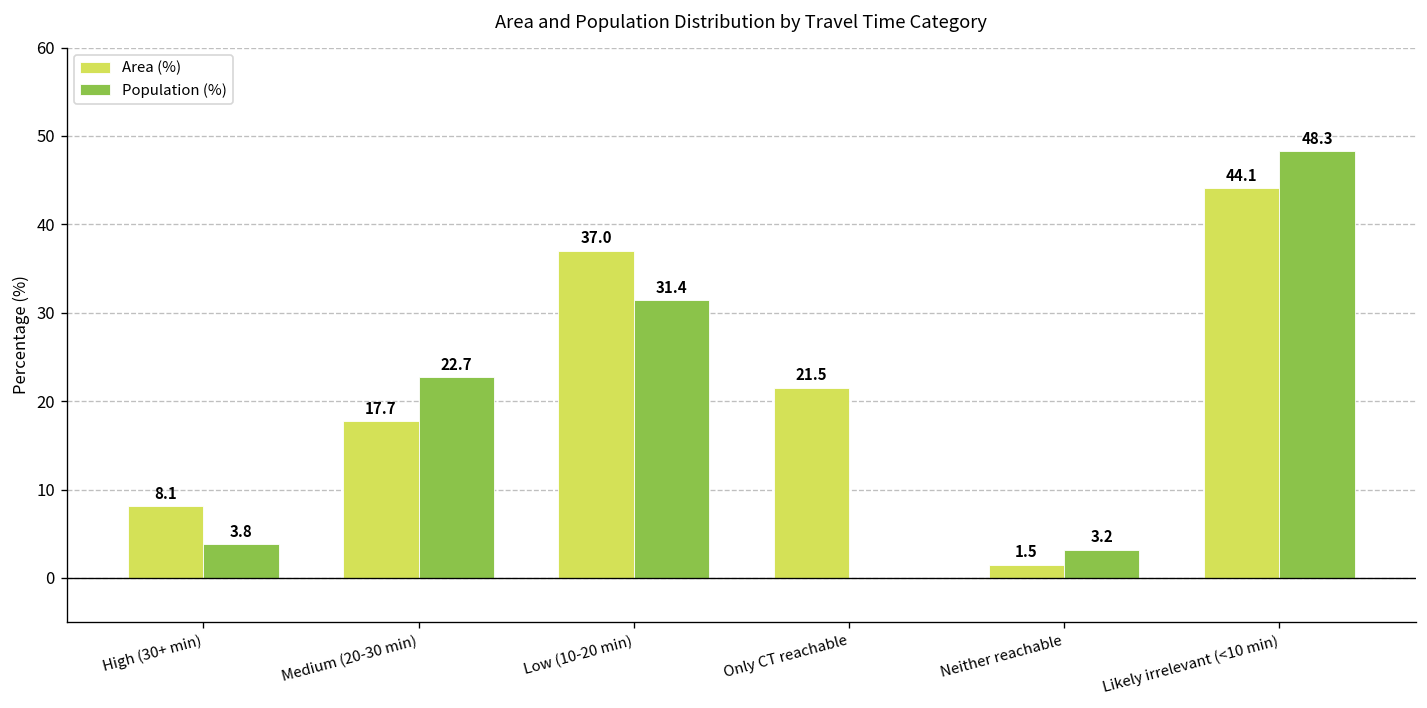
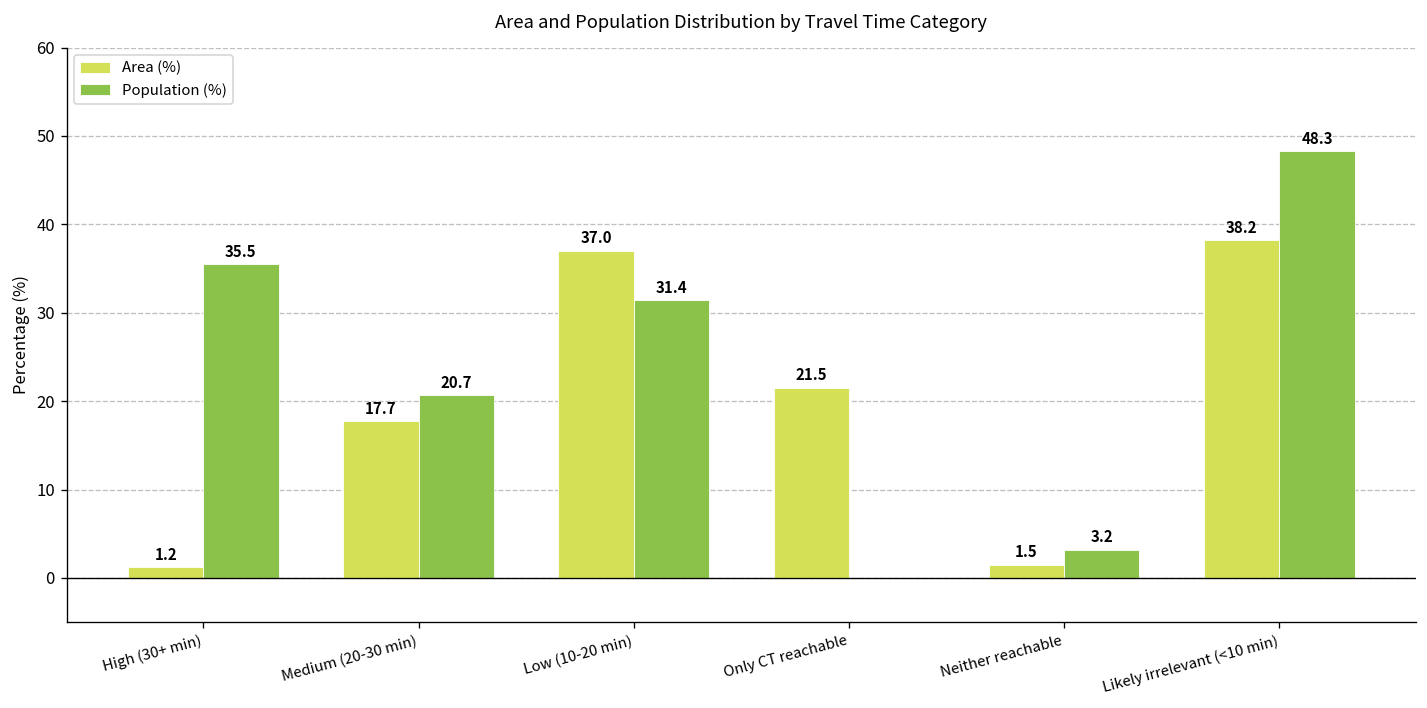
Area (%), High (30+ min): 8.1 -> 1.2
Population (%), High (30+ min): 3.8 -> 35.5
Population (%), Medium (20-30 min): 22.7 -> 20.7
Area (%), Likely irrelevant (<10 min): 44.1 -> 38.2
